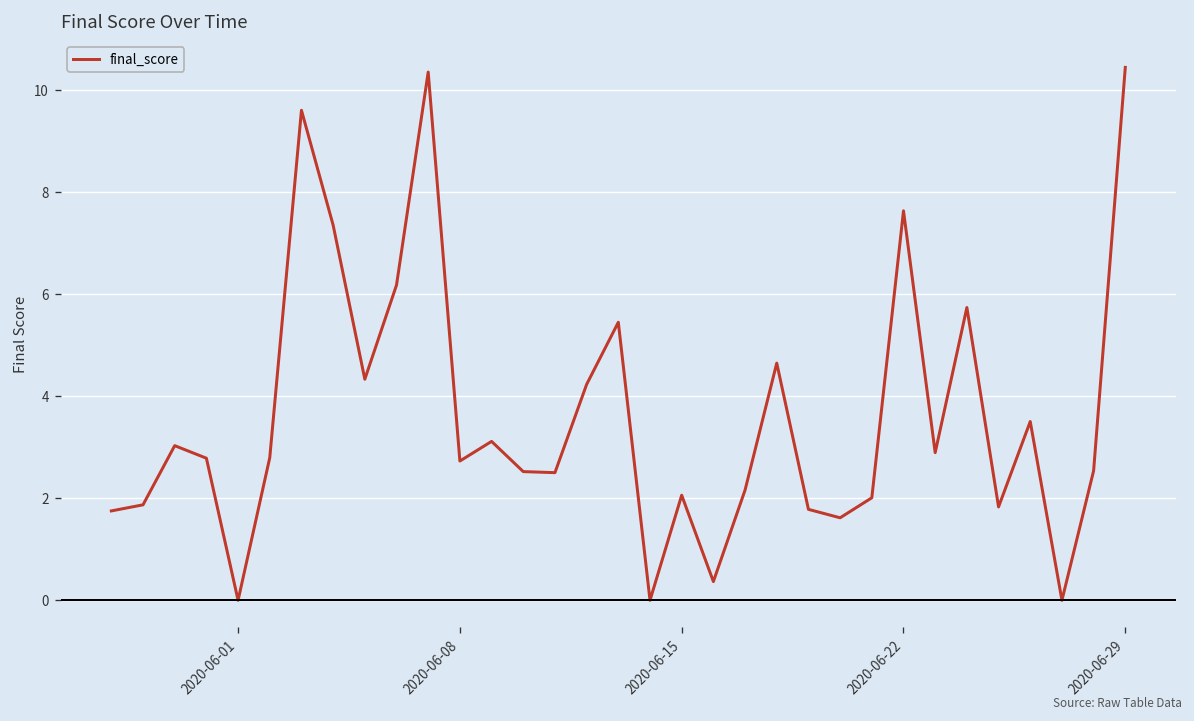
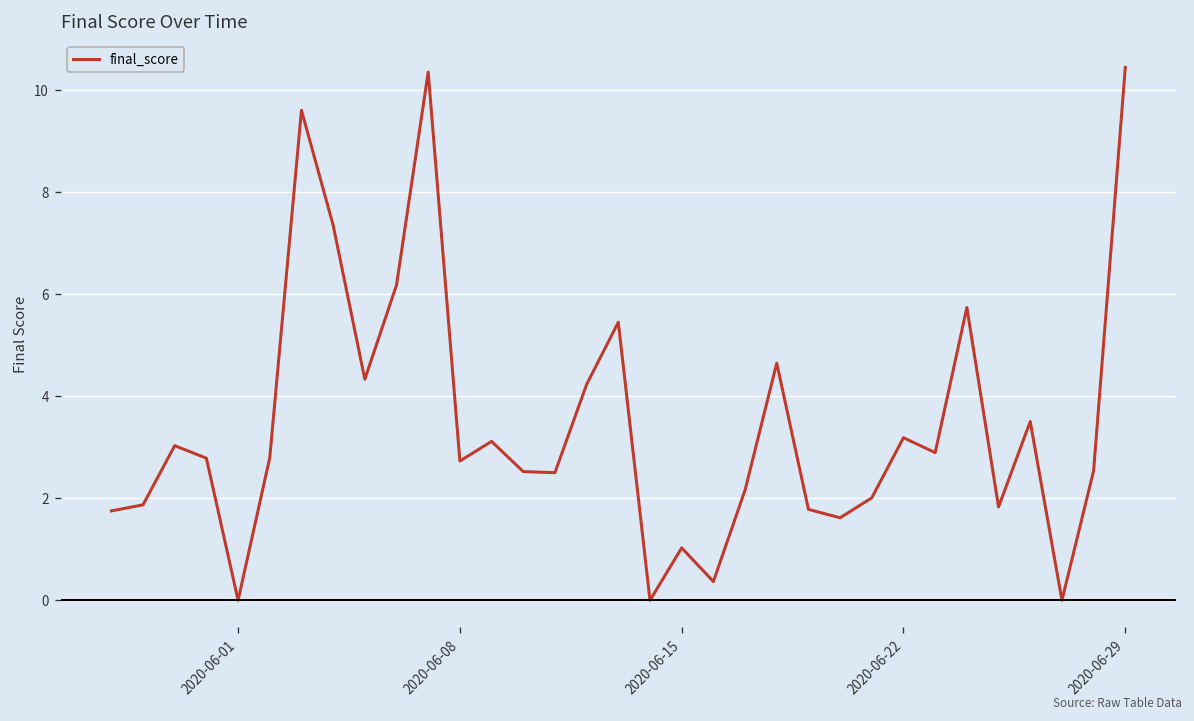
2020-06-15: 2.1 -> 1.0
2020-06-22: 7.6 -> 3.2
